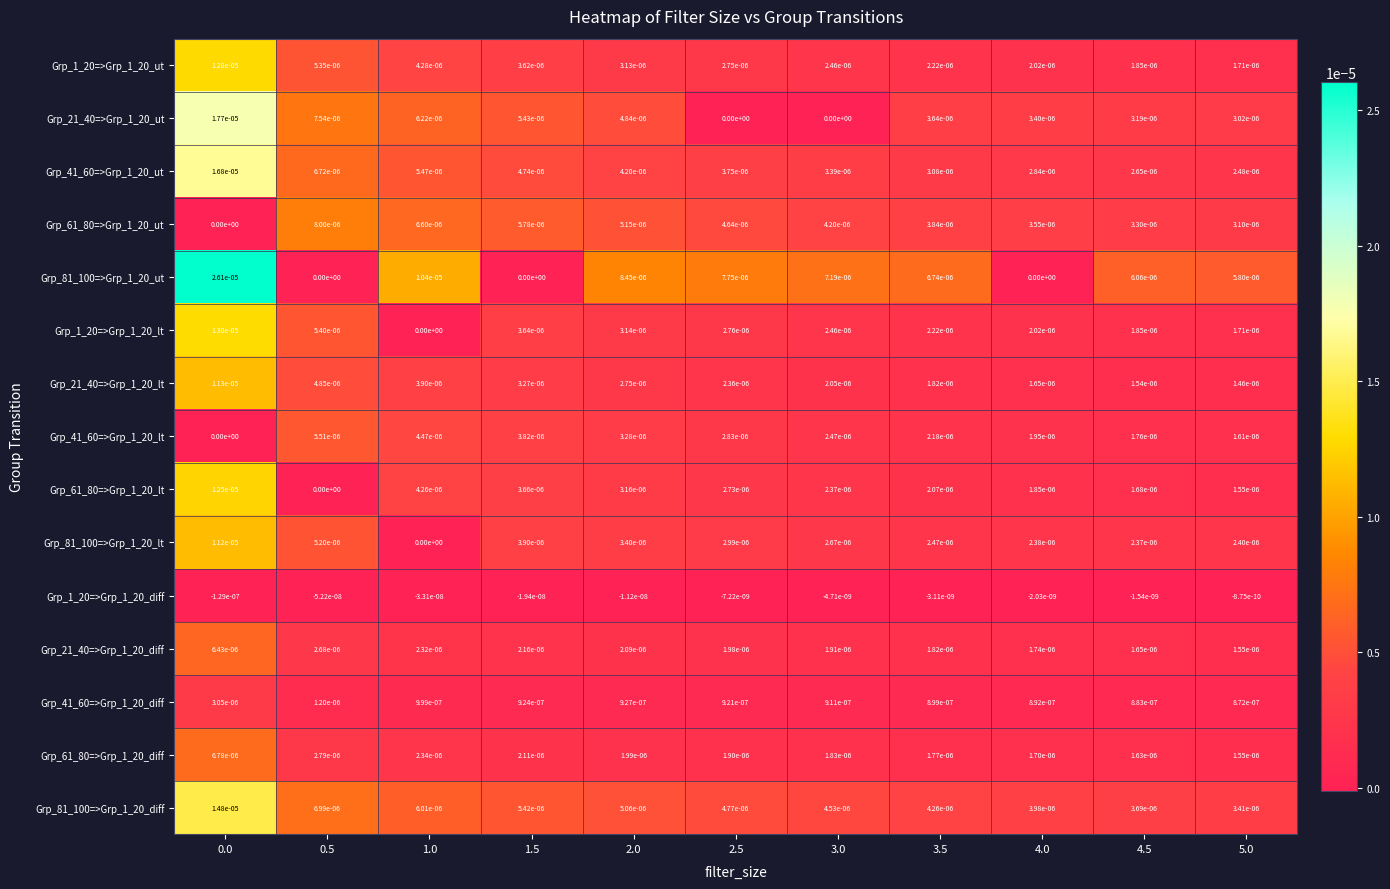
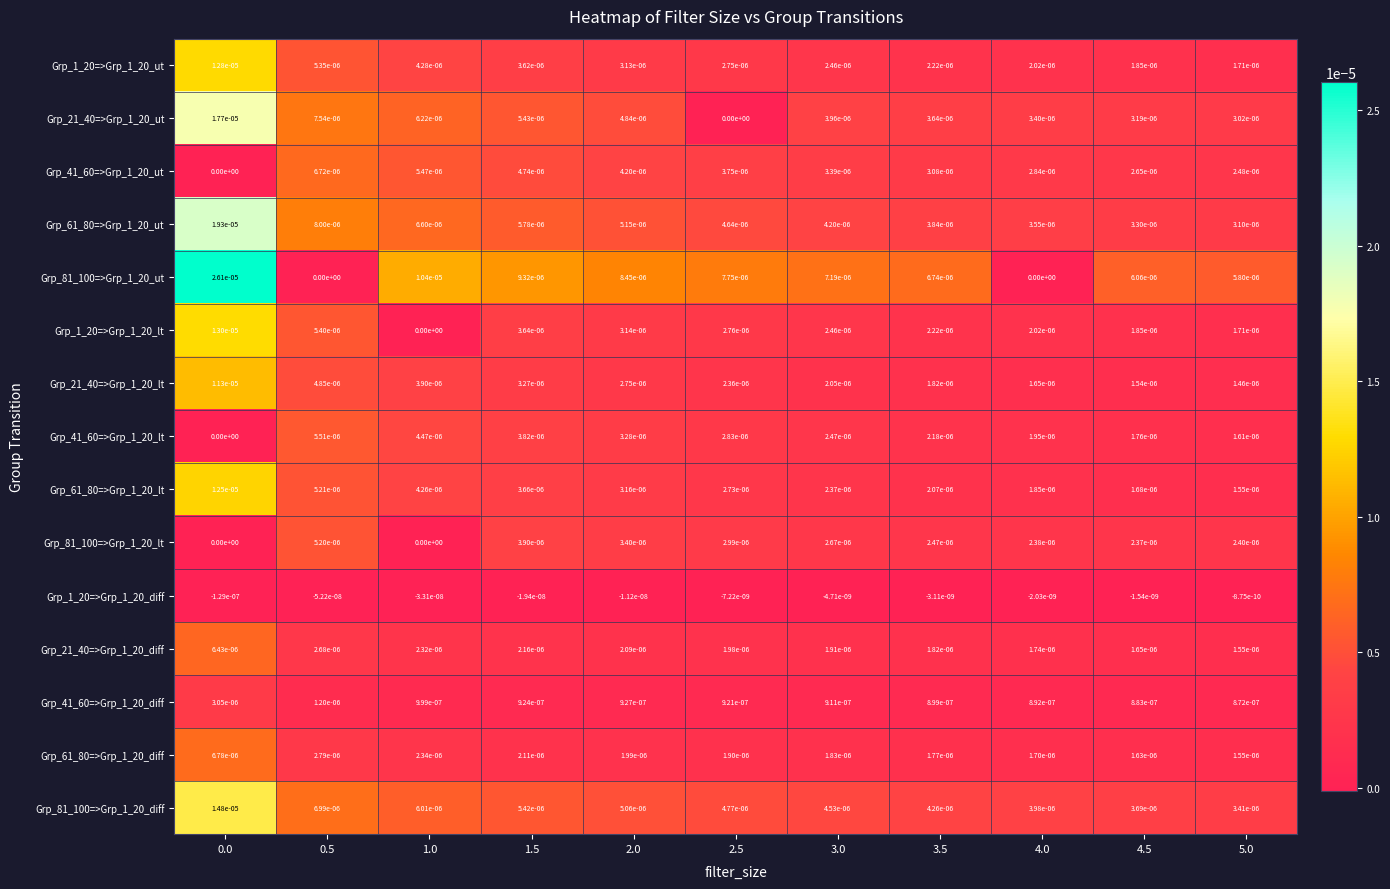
Grp_21_40=>Grp_1_20_ut, 3.0: 0.00e+00 -> 3.96e-06
Grp_41_60=>Grp_1_20_ut, 0.0: 1.68e-05 -> 0.00e+00
Grp_61_80=>Grp_1_20_ut, 0.0: 0.00e+00 -> 1.93e-05
Grp_81_100=>Grp_1_20_ut, 1.5: 0.00e+00 -> 9.32e-06
Grp_61_80=>Grp_1_20_lt, 0.5: 0.00e+00 -> 5.21e-06
Grp_81_100=>Grp_1_20_lt, 0.0: 1.12e-05 -> 0.00e+00
